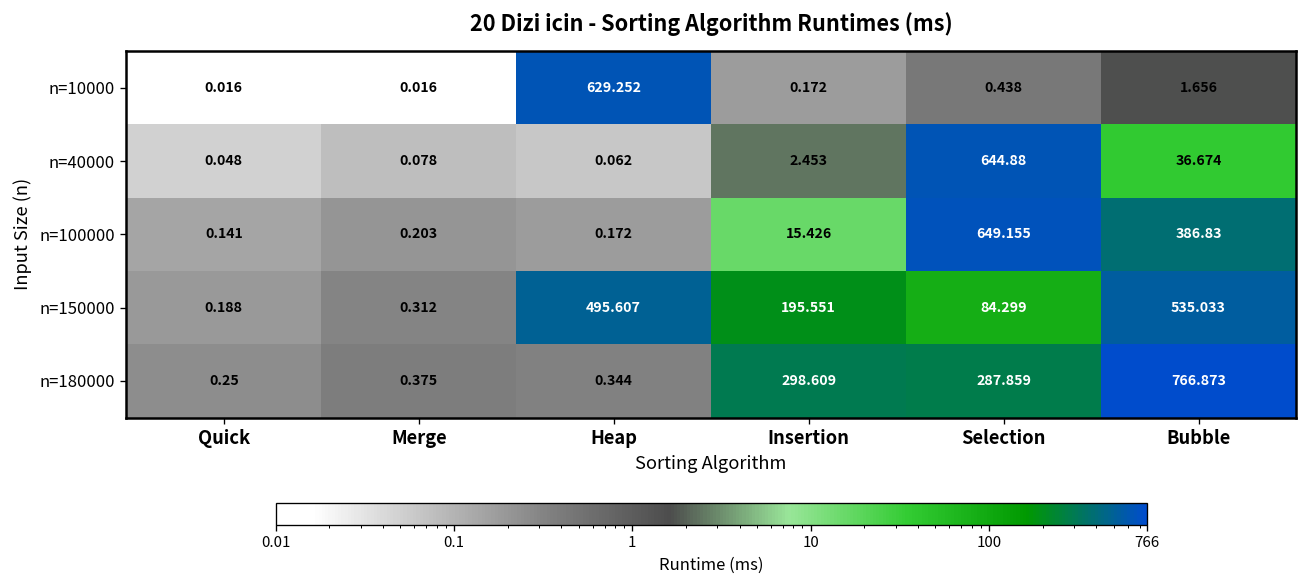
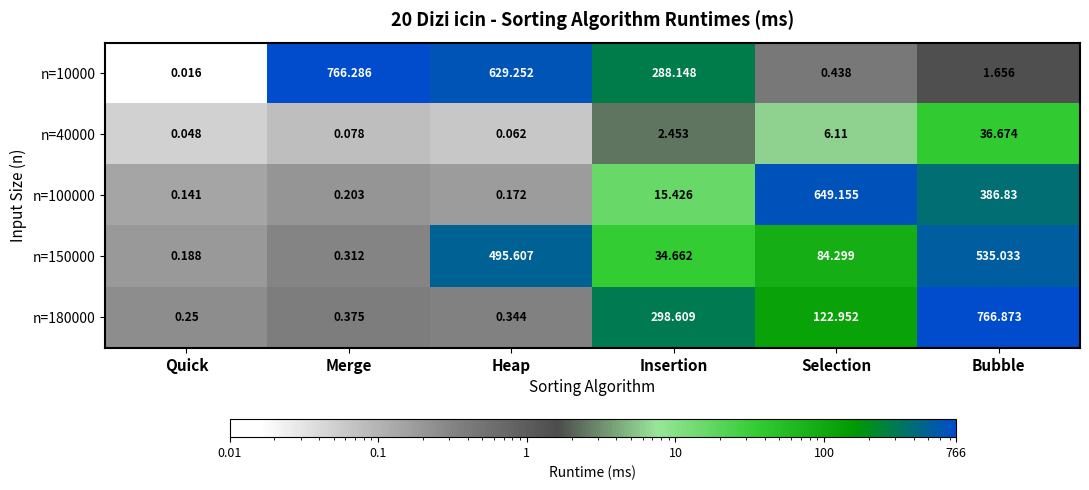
n=10000, Merge: 0.016 -> 766.286
n=10000, Insertion: 0.172 -> 288.148
n=40000, Selection: 644.88 -> 6.11
n=150000, Insertion: 195.551 -> 34.662
n=180000, Selection: 287.859 -> 122.952
